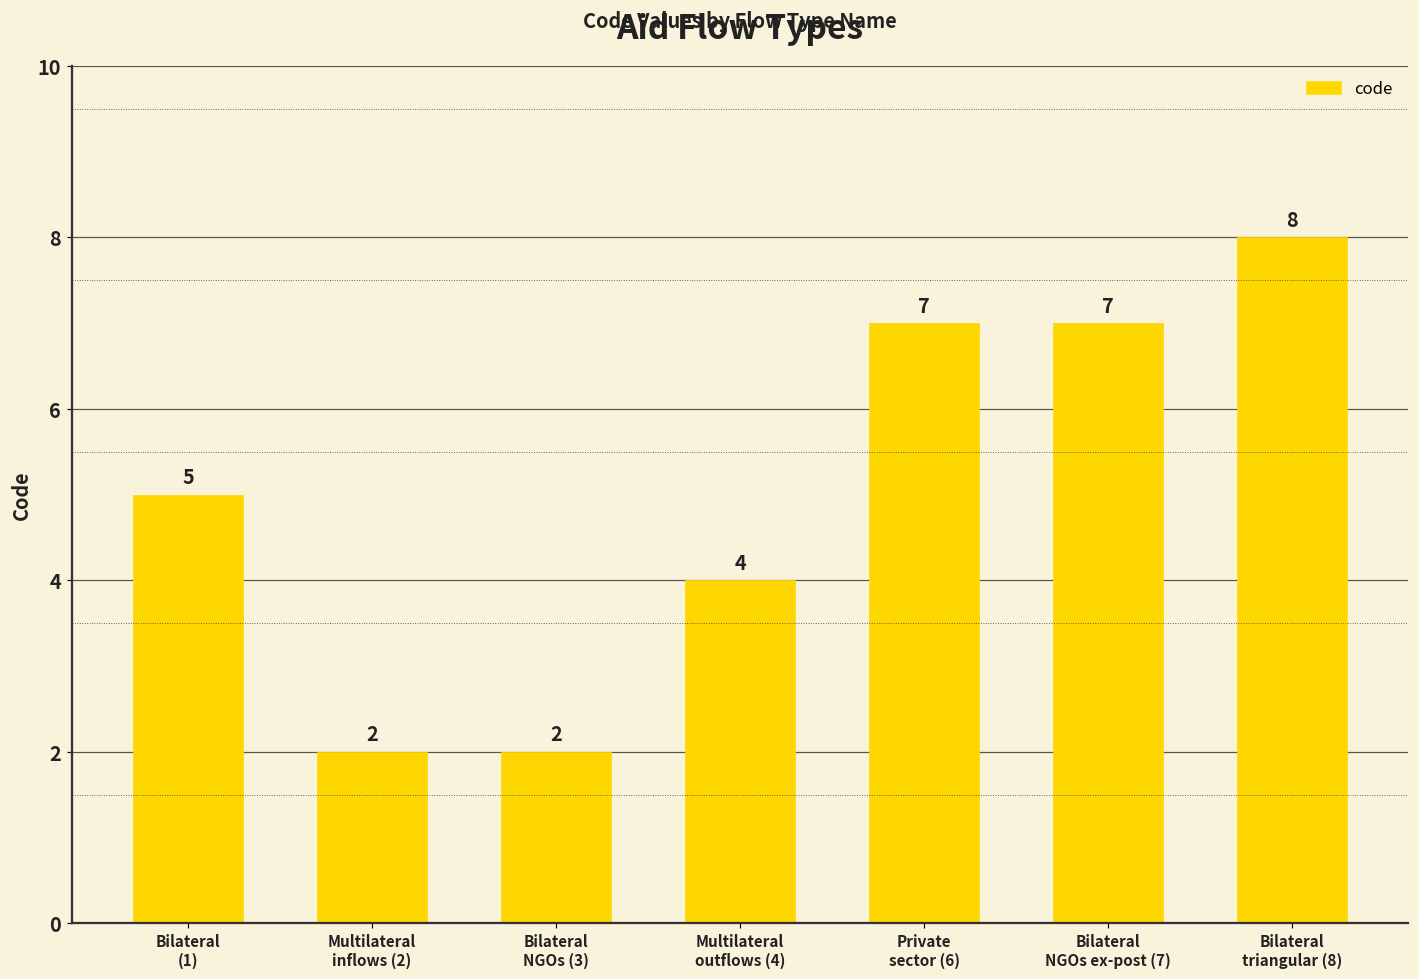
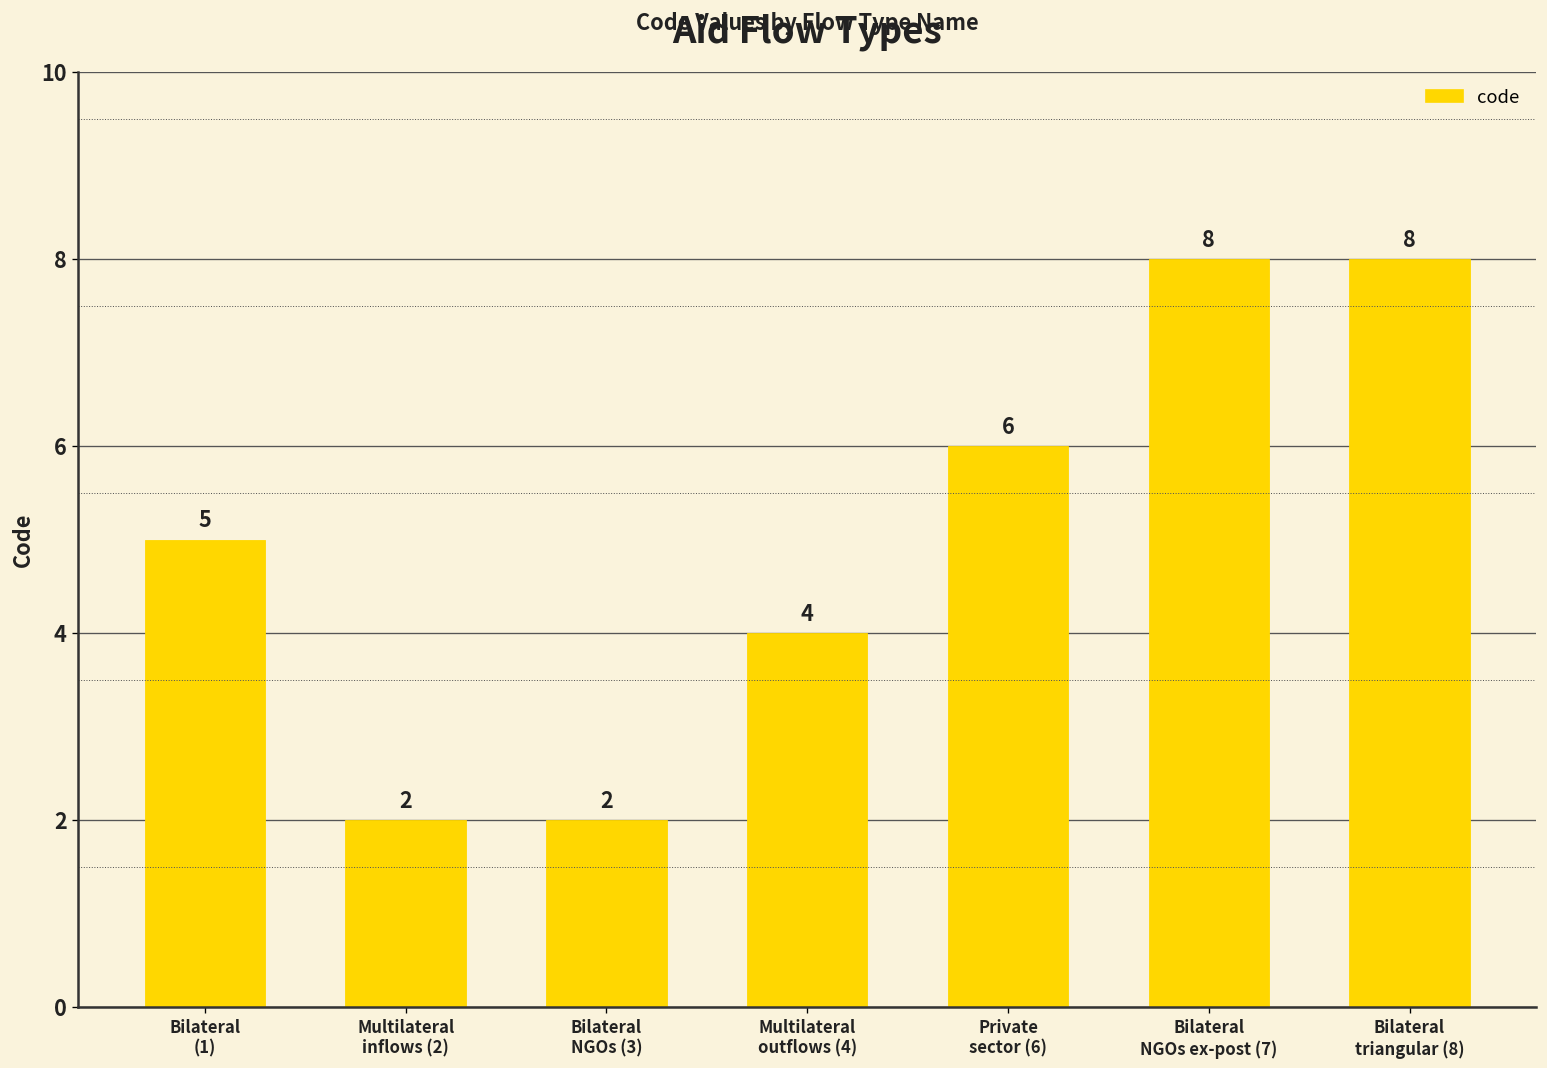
Private sector (6): 7 -> 6
Bilateral NGOs ex-post (7): 7 -> 8
